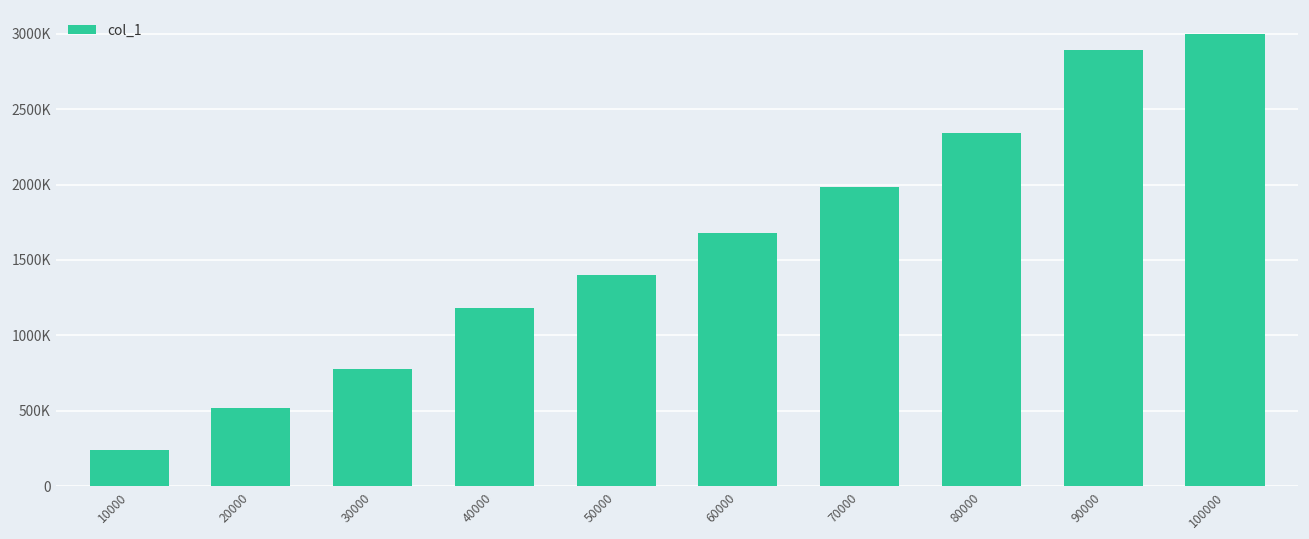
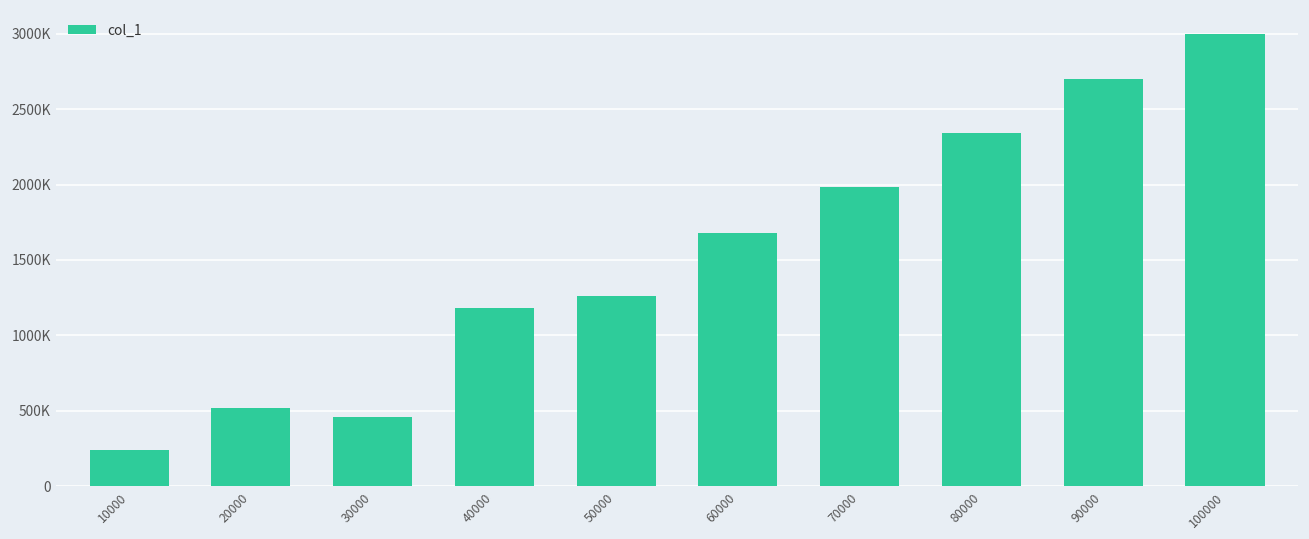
30000: 780000 -> 460000
50000: 1400000 -> 1260000
90000: 2890000 -> 2700000
